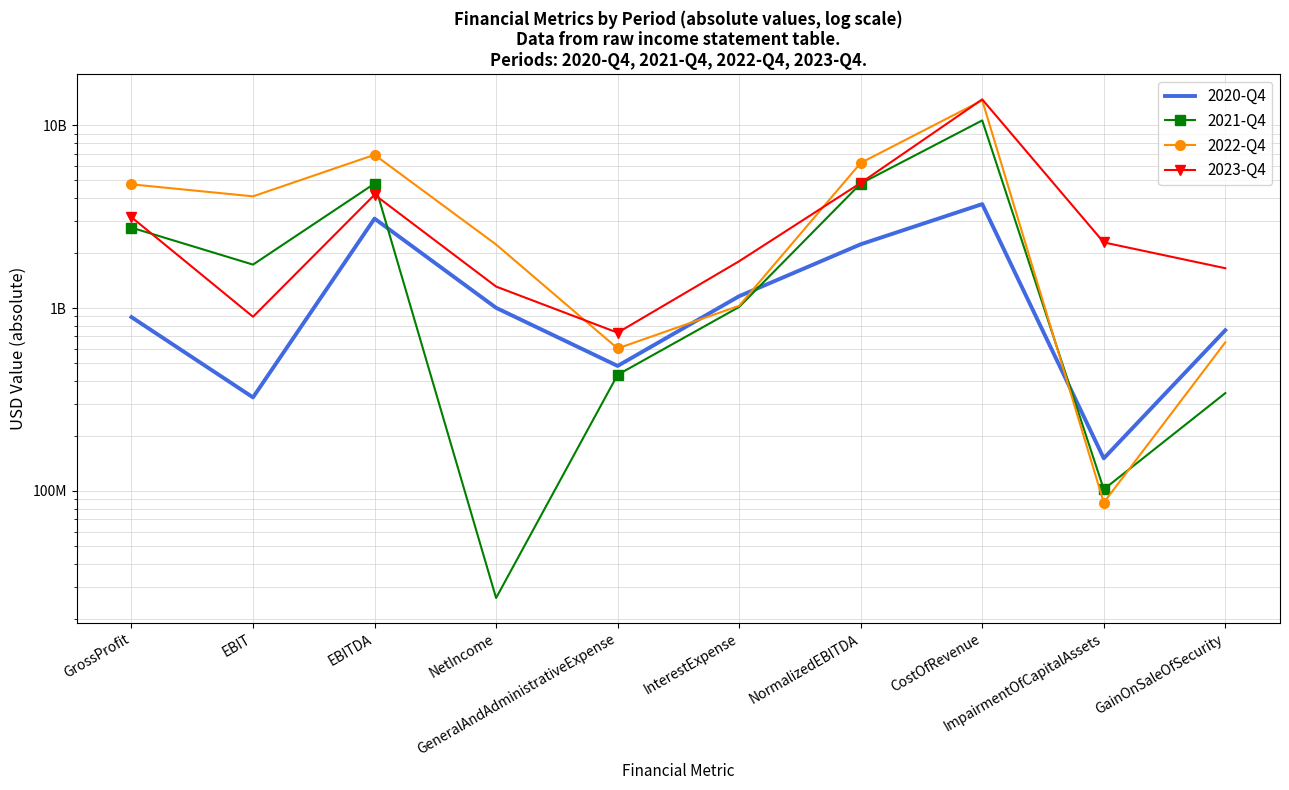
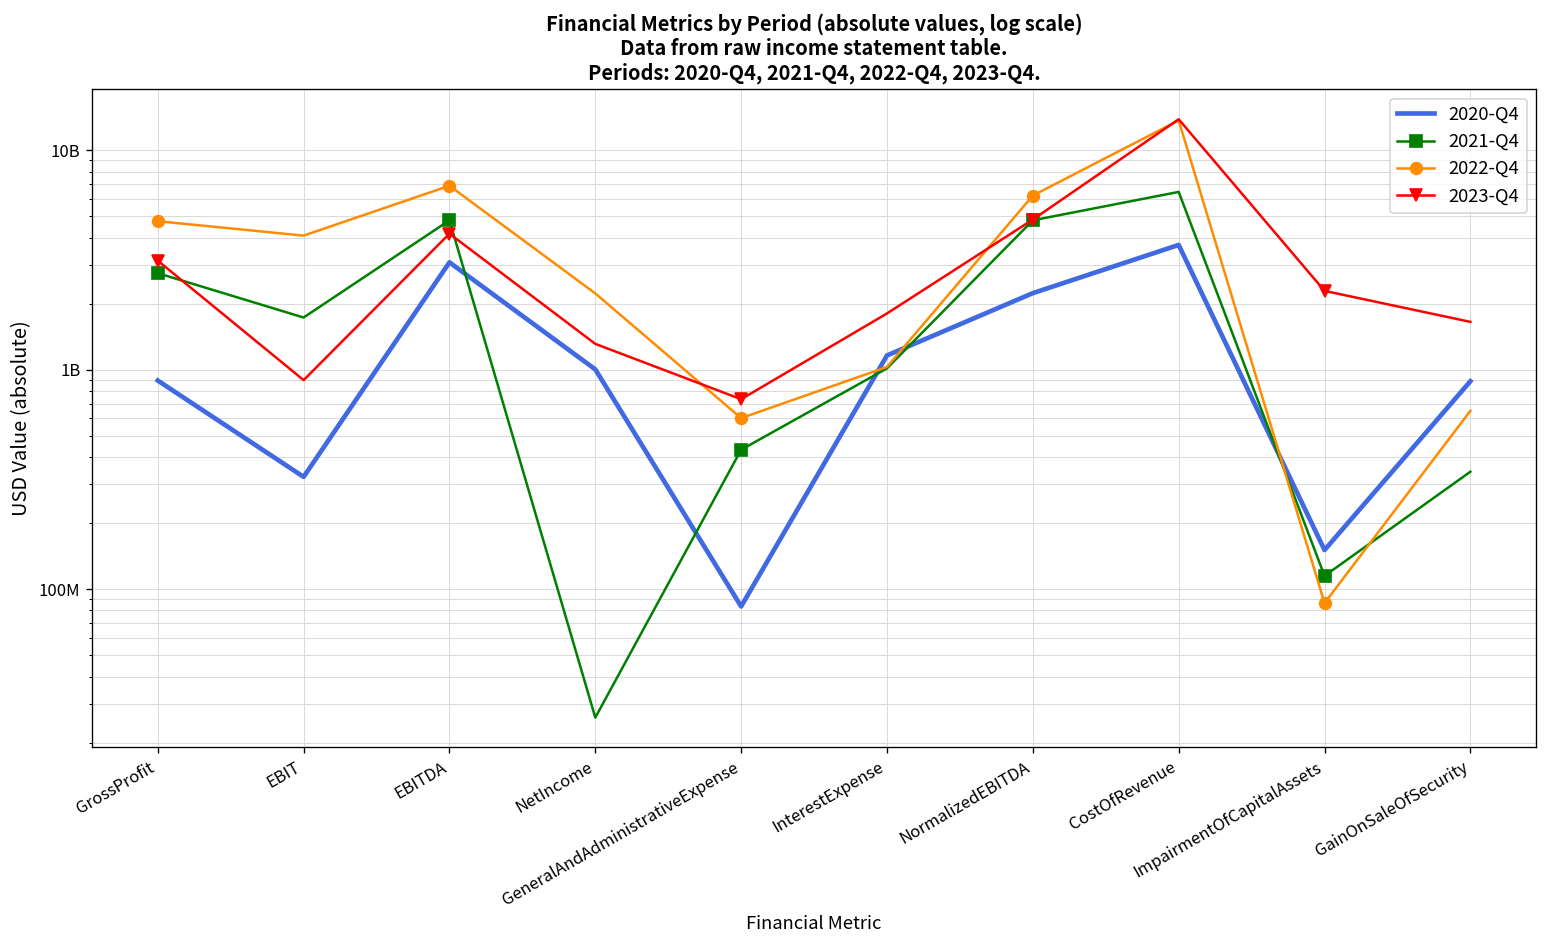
2020-Q4, GeneralAndAdministrativeExpense: 480000000 -> 80000000
2021-Q4, CostOfRevenue: 11000000000 -> 6500000000
2021-Q4, ImpairmentOfCapitalAssets: 100000000 -> 120000000
2020-Q4, GainOnSaleOfSecurity: 760000000 -> 900000000
